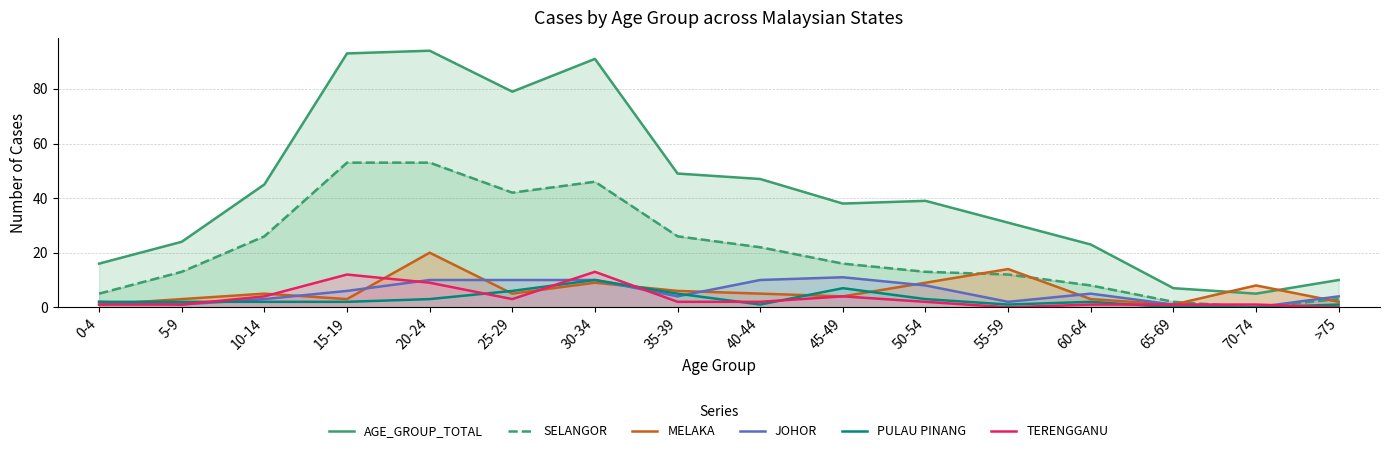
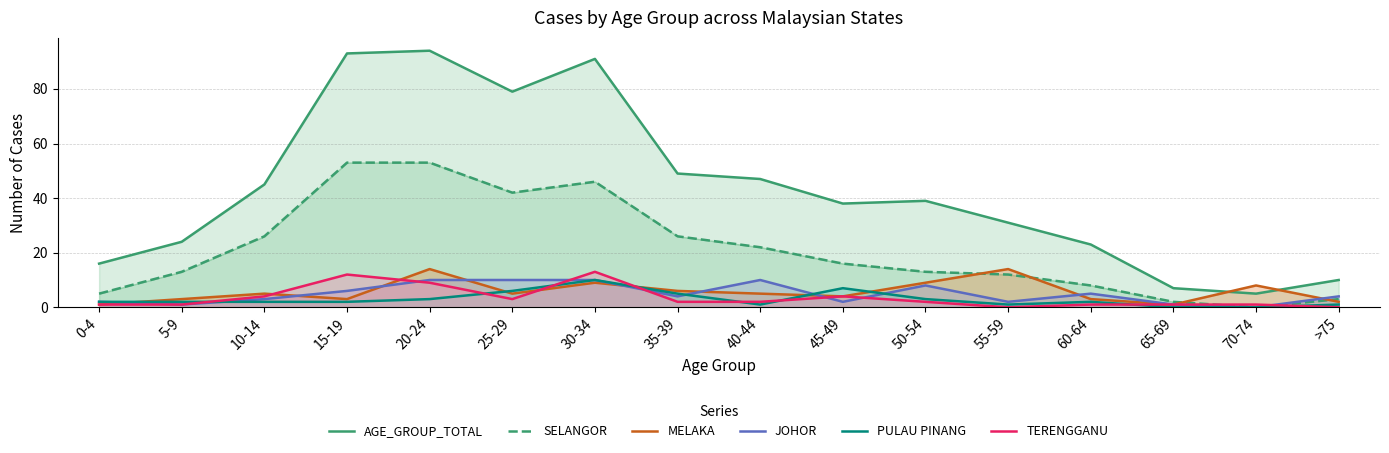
MELAKA, 20-24: 20 -> 14
JOHOR, 45-49: 11 -> 2
